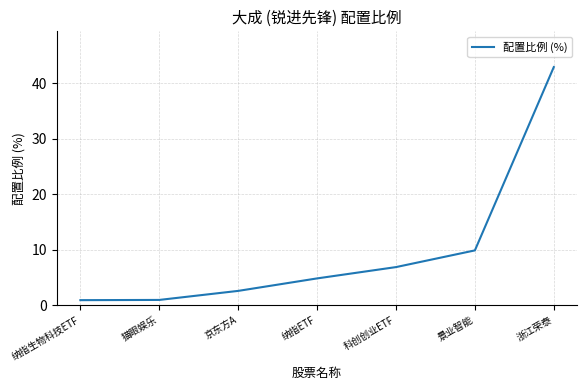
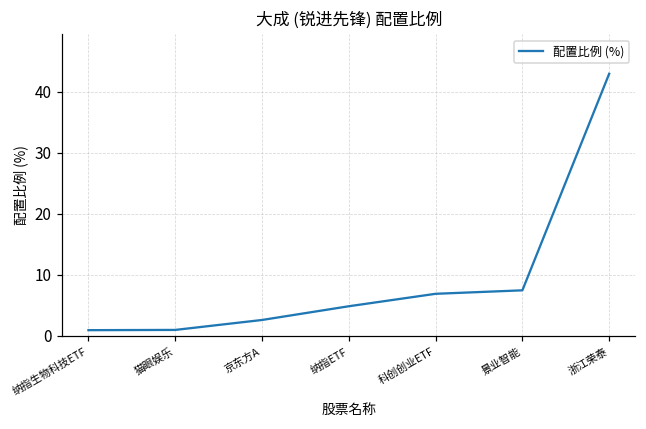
景业智能: 10 -> 7
